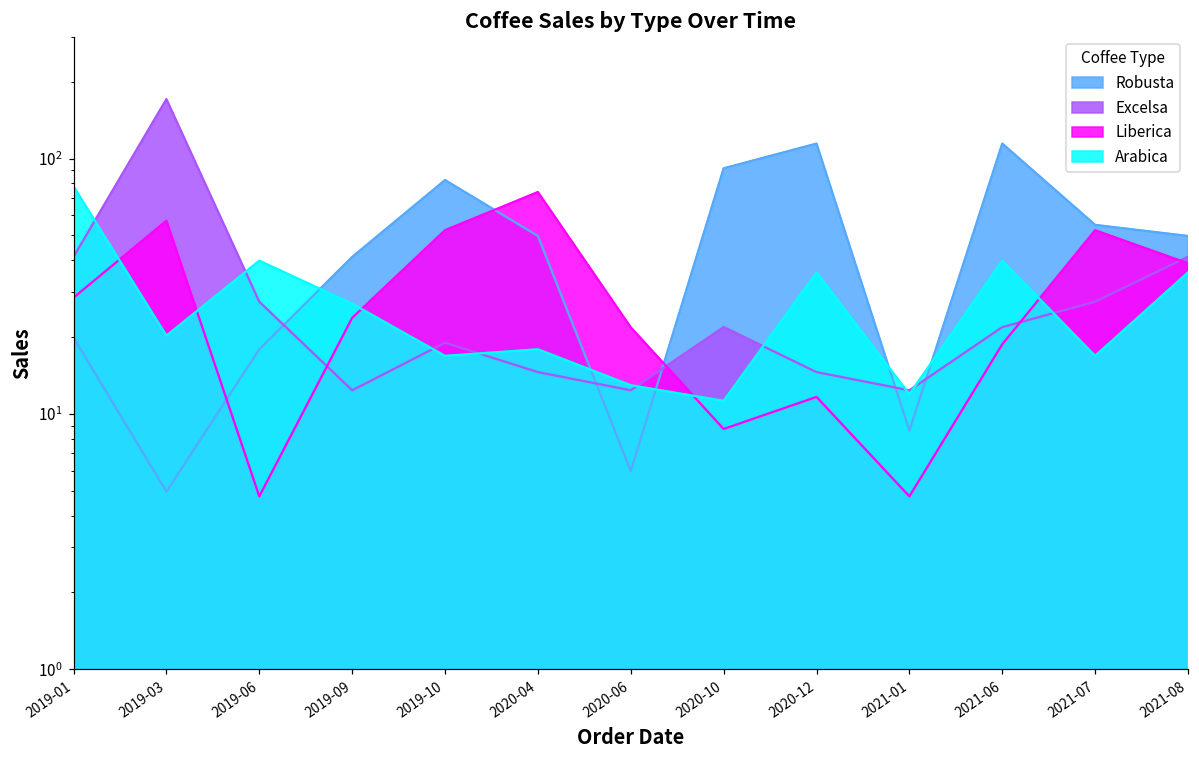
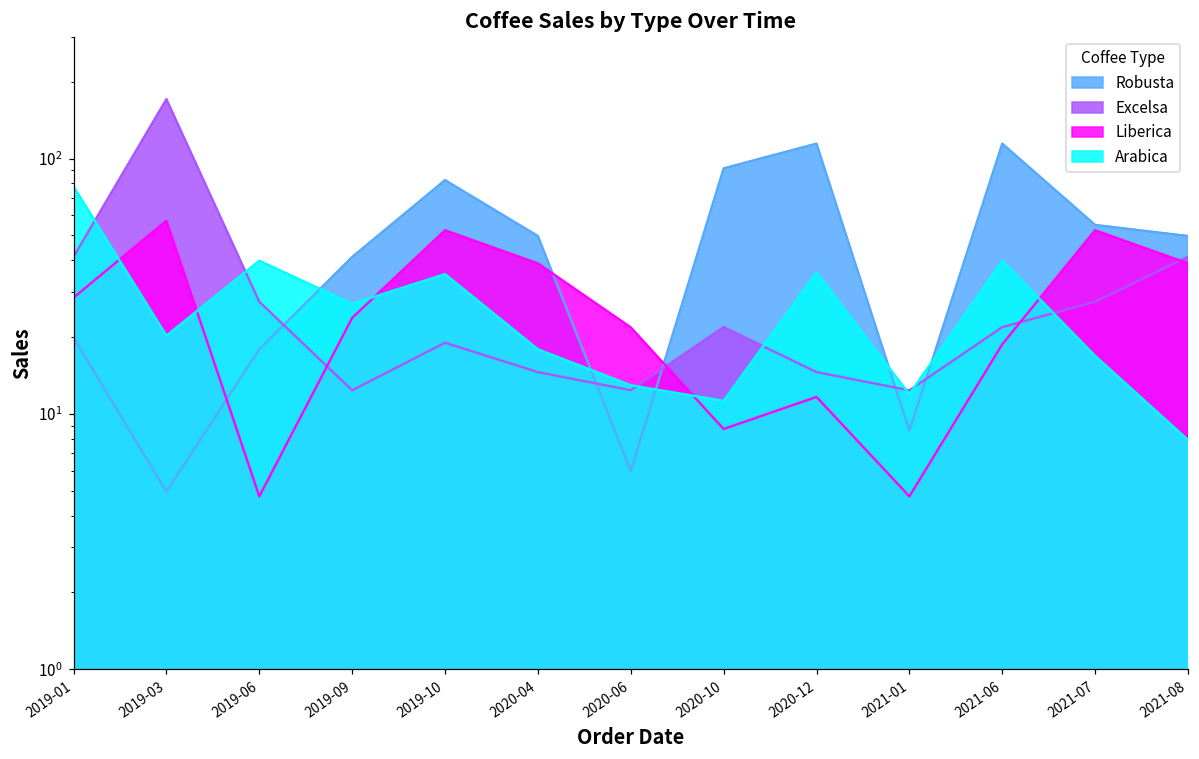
Arabica, 2019-10: 17 -> 35
Liberica, 2020-04: 74 -> 39
Arabica, 2021-08: 36 -> 7.9
